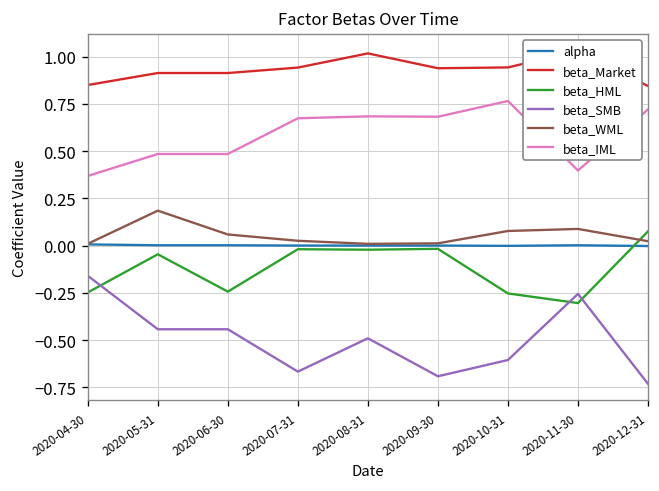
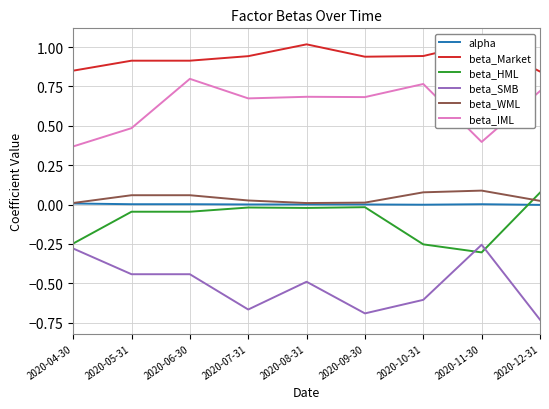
beta_SMB, 2020-04-30: -0.16 -> -0.28
beta_WML, 2020-05-31: 0.19 -> 0.06
beta_HML, 2020-06-30: -0.24 -> -0.05
beta_IML, 2020-06-30: 0.49 -> 0.80
